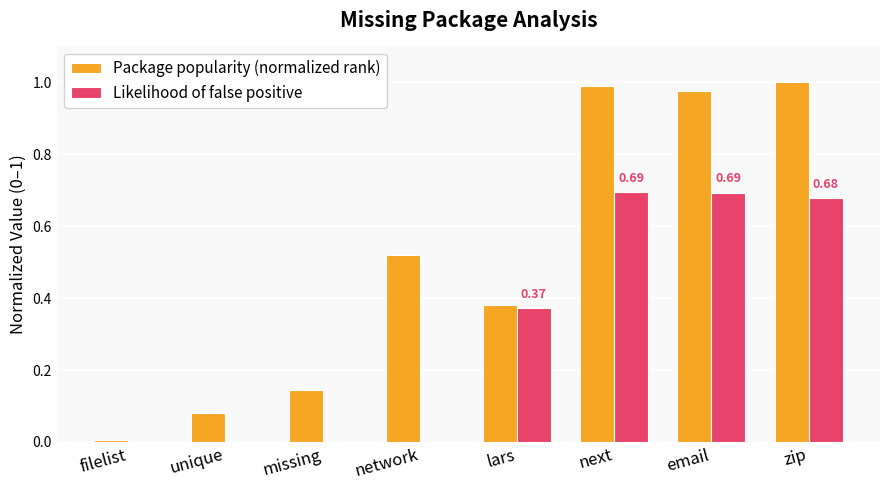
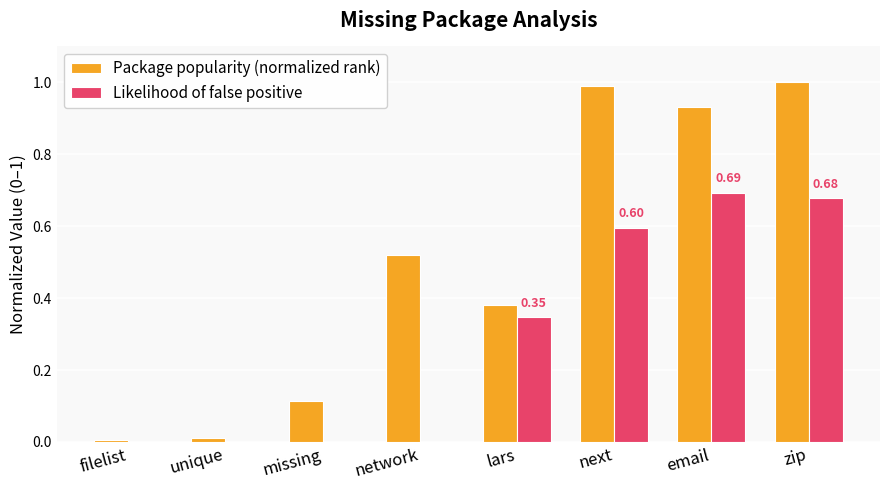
Package popularity (normalized rank), unique: 0.08 -> 0.01
Package popularity (normalized rank), missing: 0.14 -> 0.11
Likelihood of false positive, lars: 0.37 -> 0.35
Likelihood of false positive, next: 0.69 -> 0.60
Package popularity (normalized rank), email: 0.98 -> 0.93
